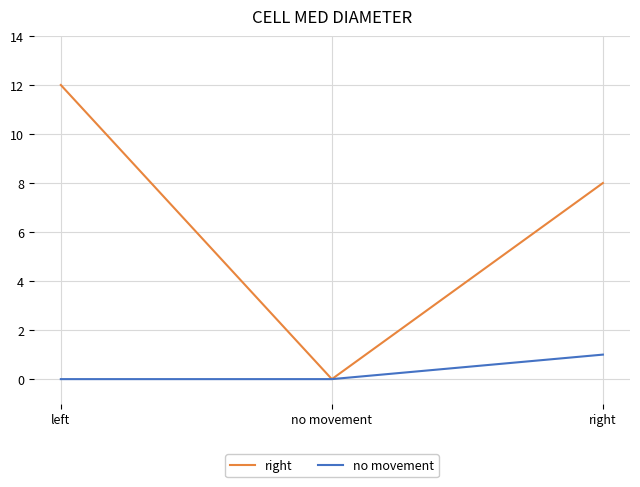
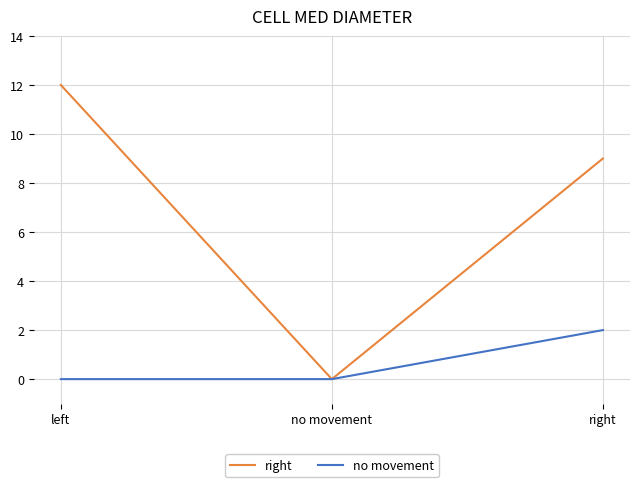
right, right: 8 -> 9
no movement, right: 1 -> 2
